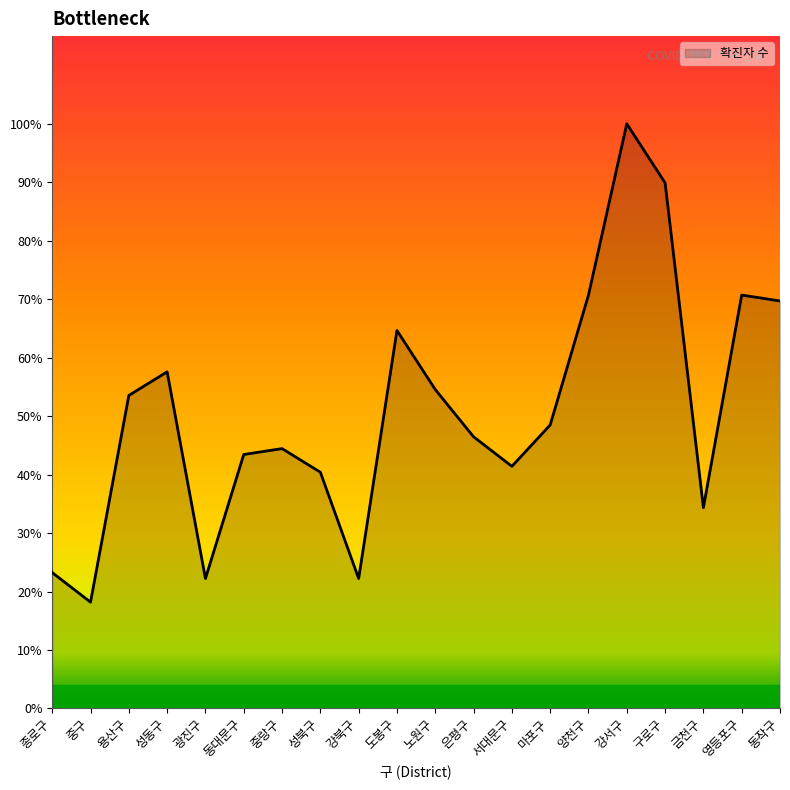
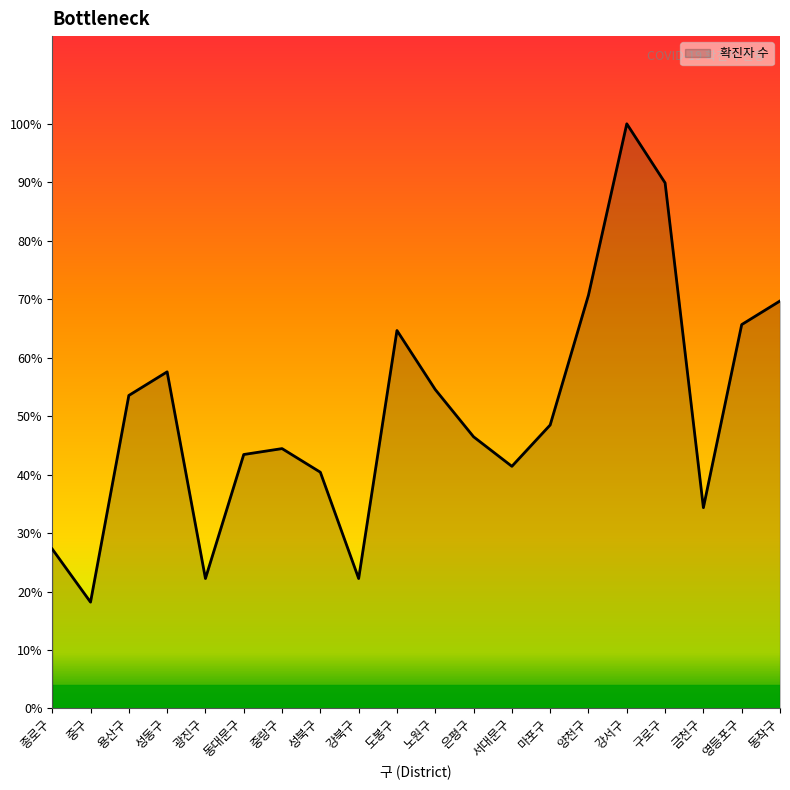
종로구: 23% -> 27%
영등포구: 71% -> 66%
